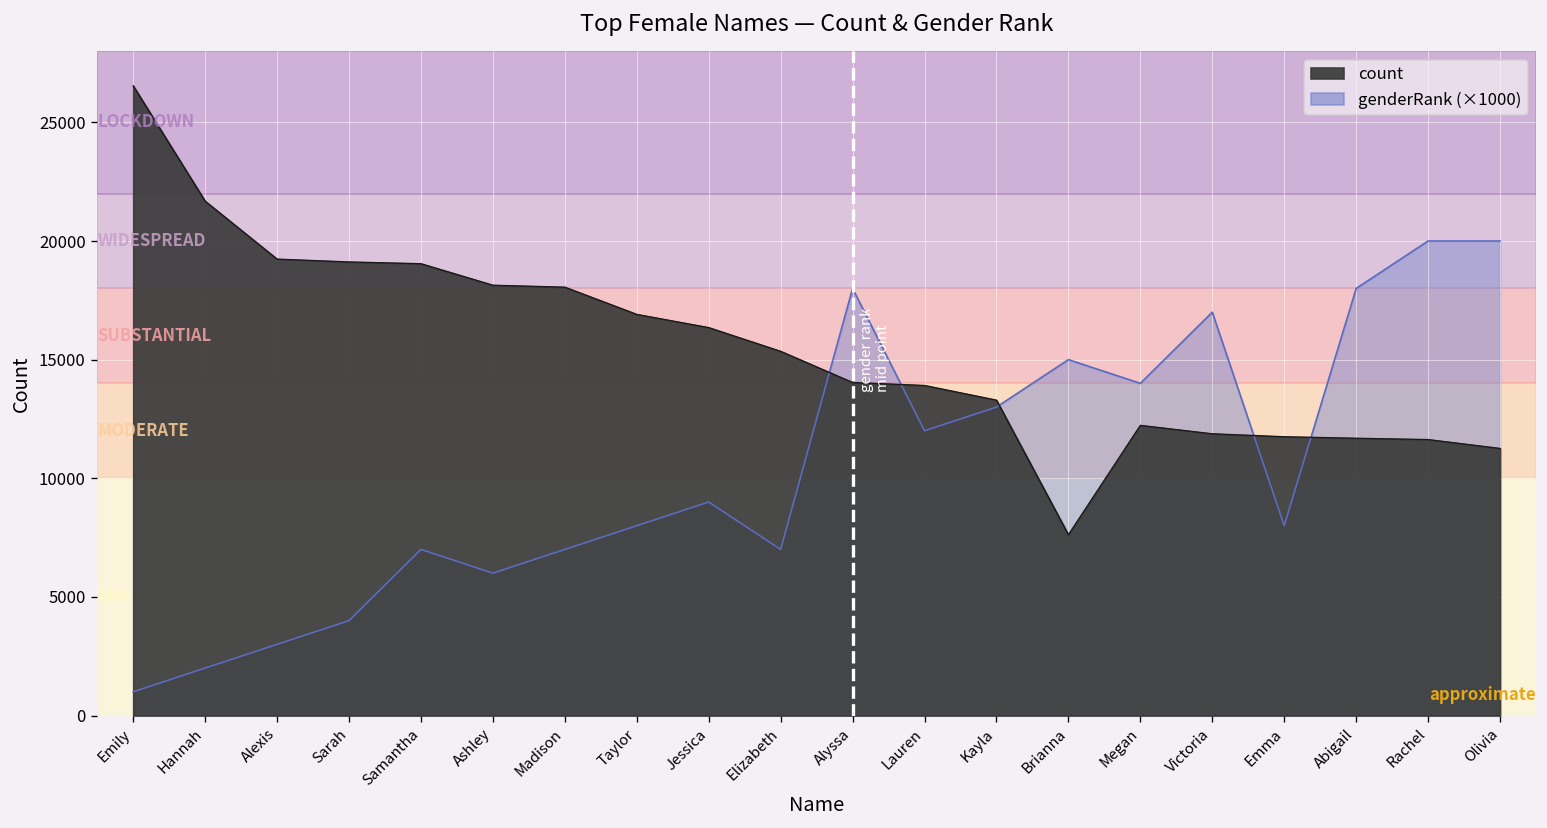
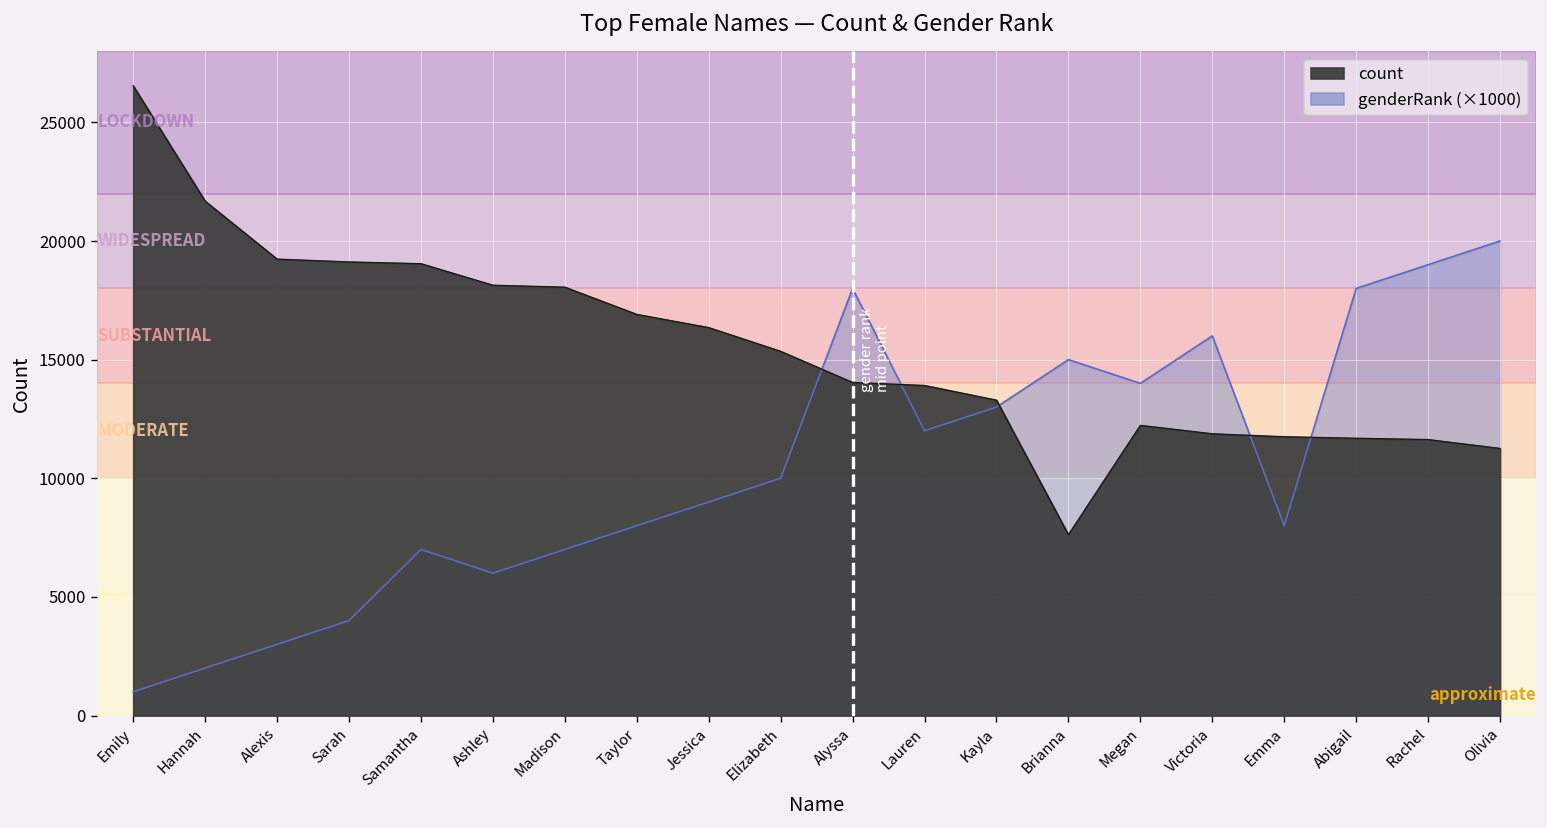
genderRank (×1000), Elizabeth: 7000 -> 10000
genderRank (×1000), Victoria: 17000 -> 16000
genderRank (×1000), Rachel: 20000 -> 19000
